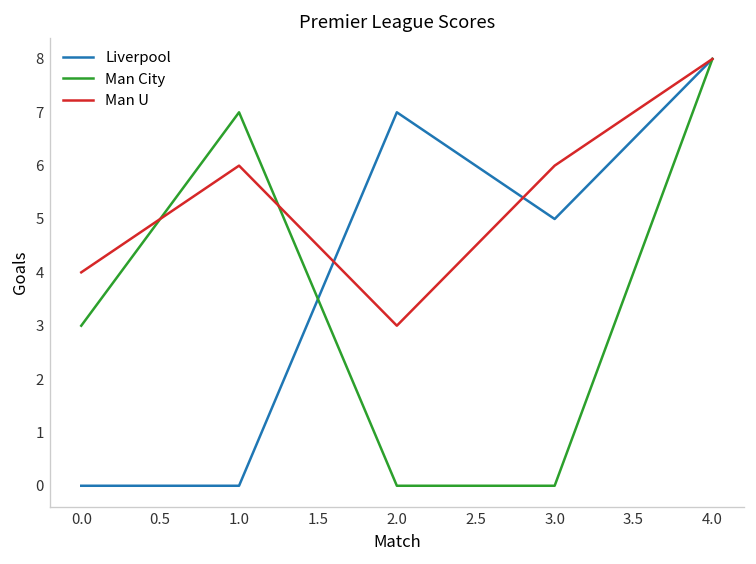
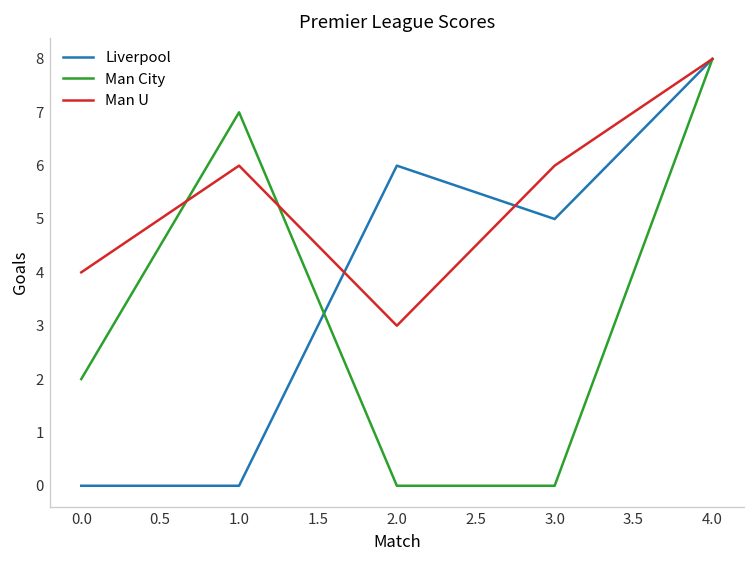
Man City, 0.0: 3 -> 2
Liverpool, 2.0: 7 -> 6
